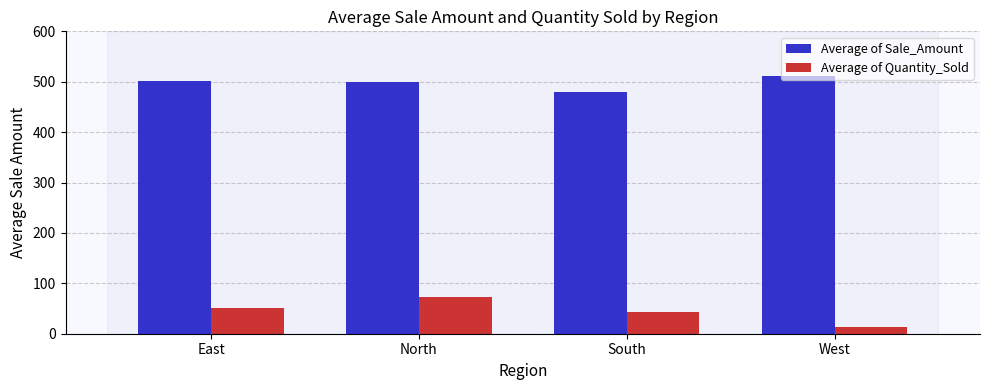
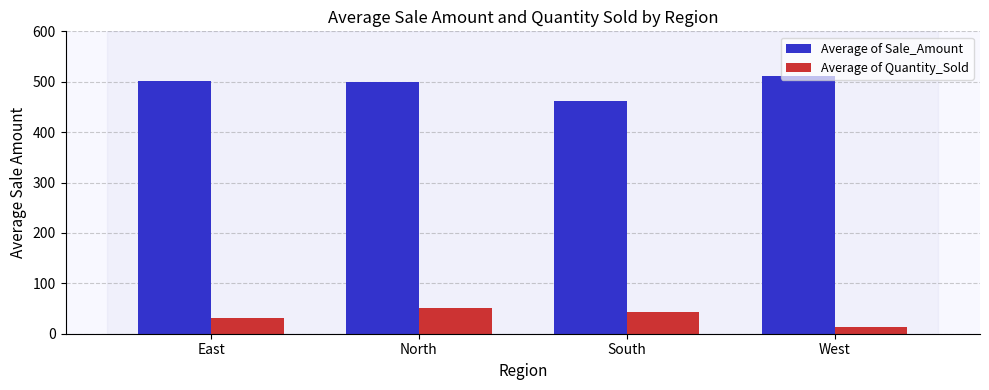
Average of Quantity_Sold, East: 50 -> 30
Average of Quantity_Sold, North: 70 -> 50
Average of Sale_Amount, South: 480 -> 460
